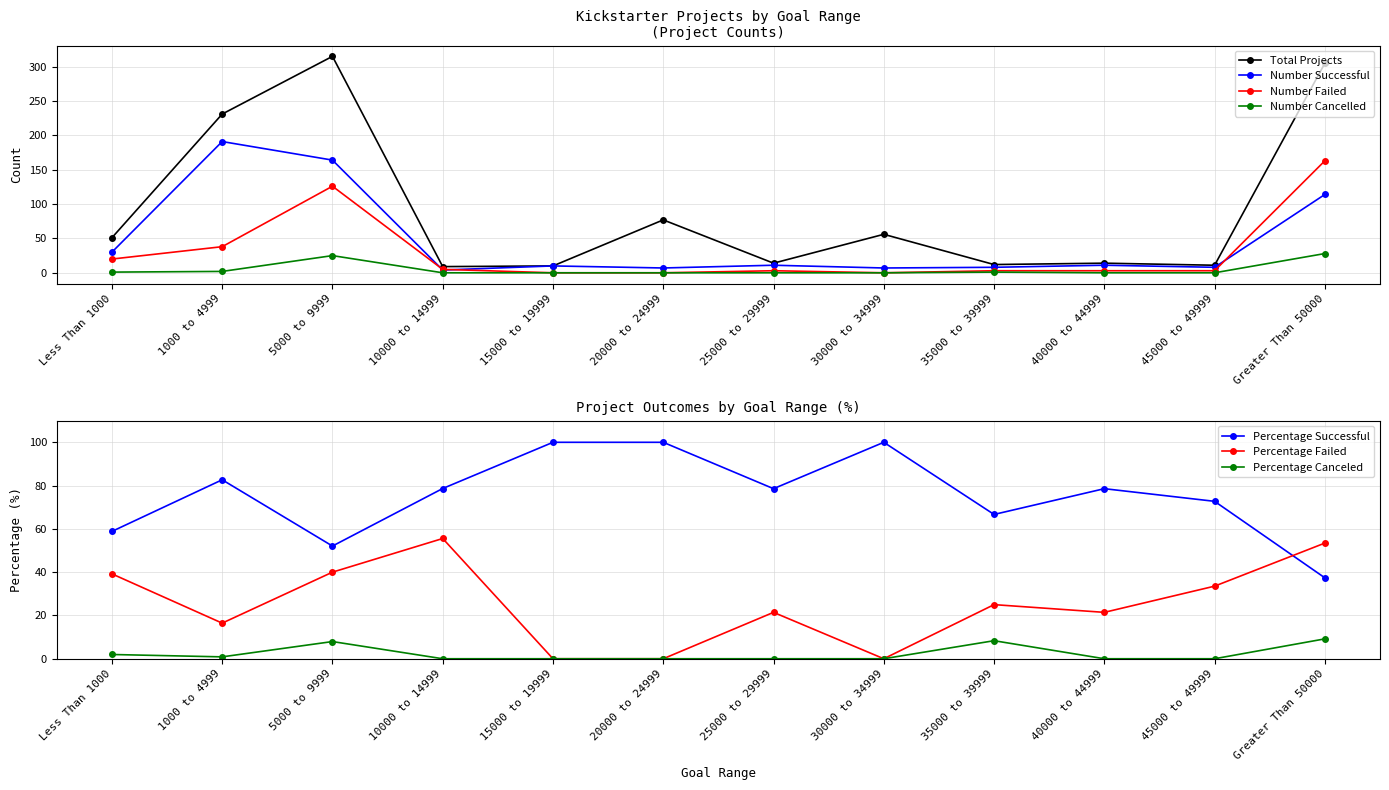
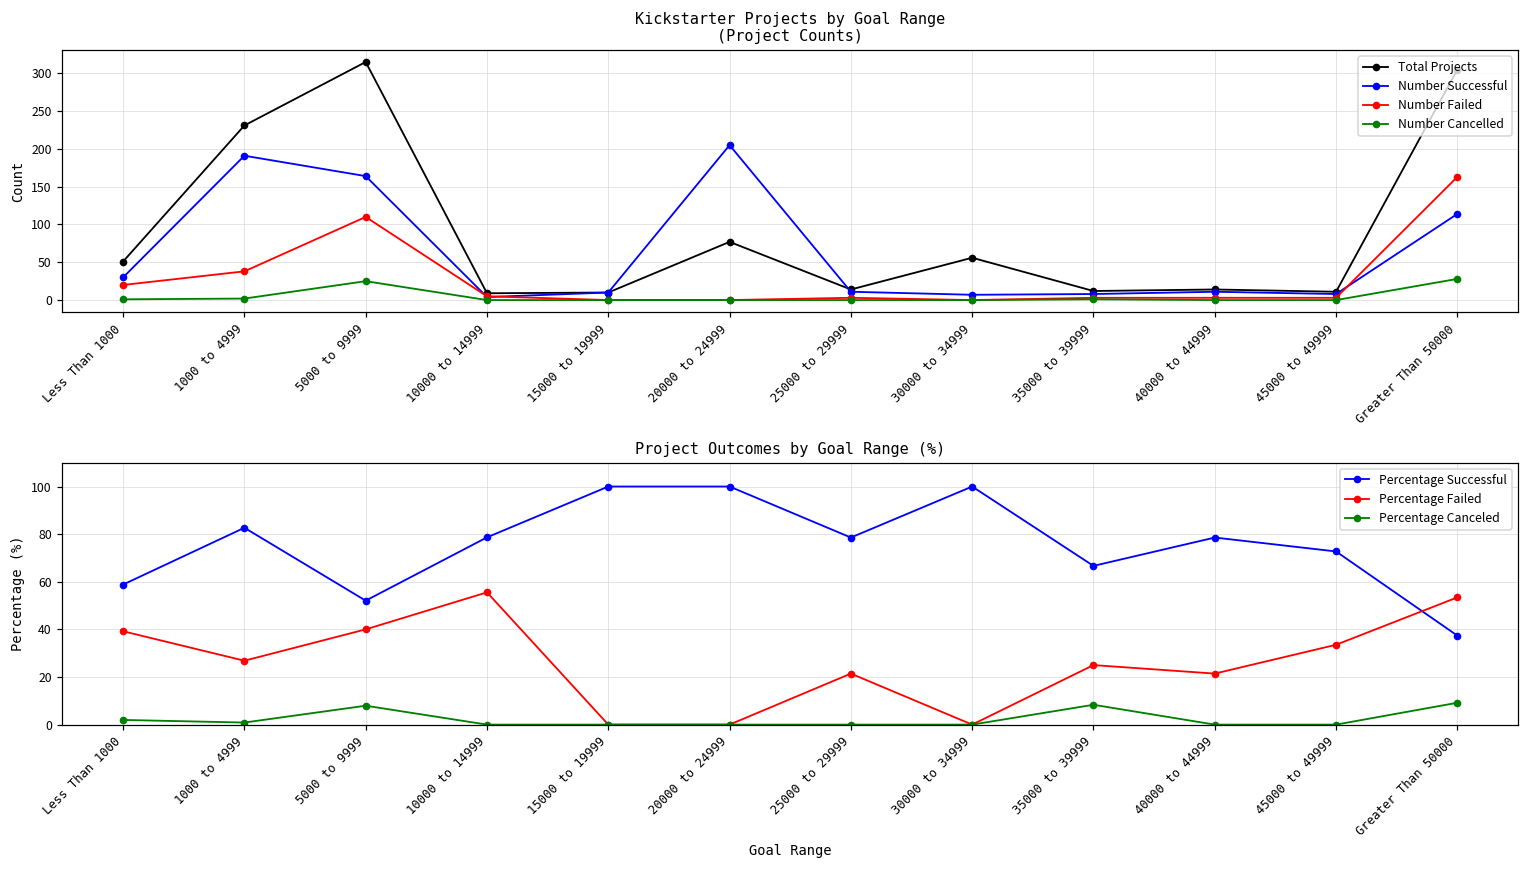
Kickstarter Projects by Goal Range (Project Counts), Number Failed, 5000 to 9999: 130 -> 110
Kickstarter Projects by Goal Range (Project Counts), Number Successful, 20000 to 24999: 10 -> 210
Project Outcomes by Goal Range (%), Percentage Failed, 1000 to 4999: 16 -> 27
